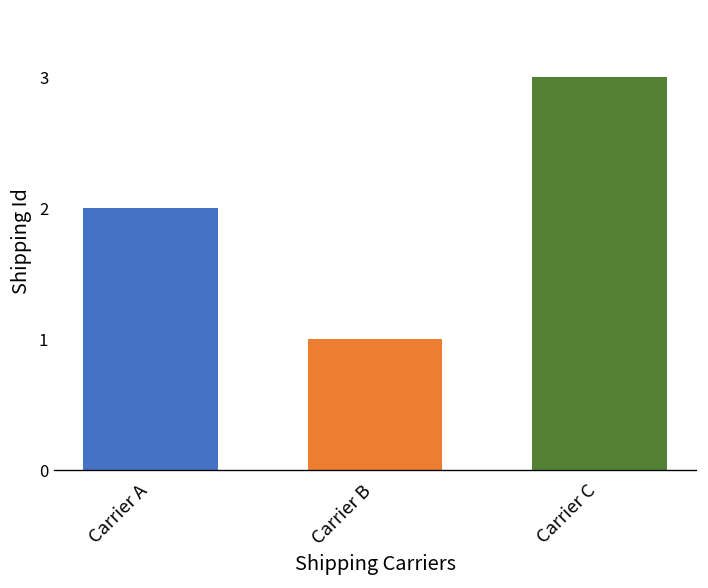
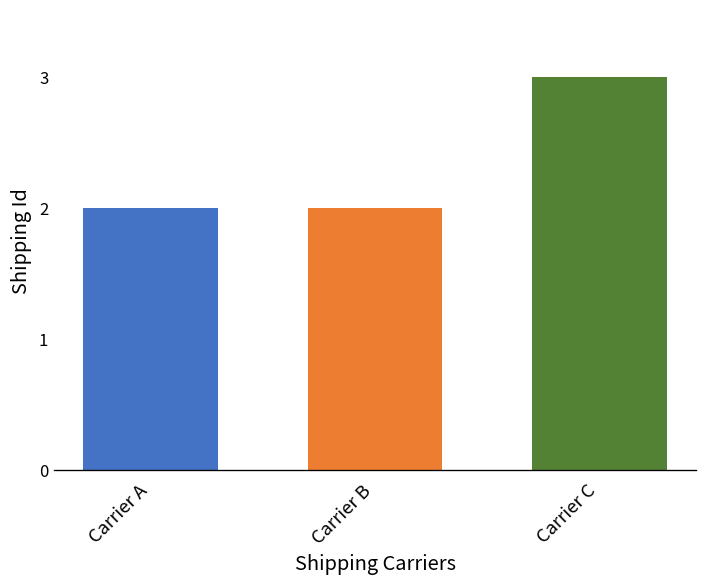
Carrier B: 1 -> 2
